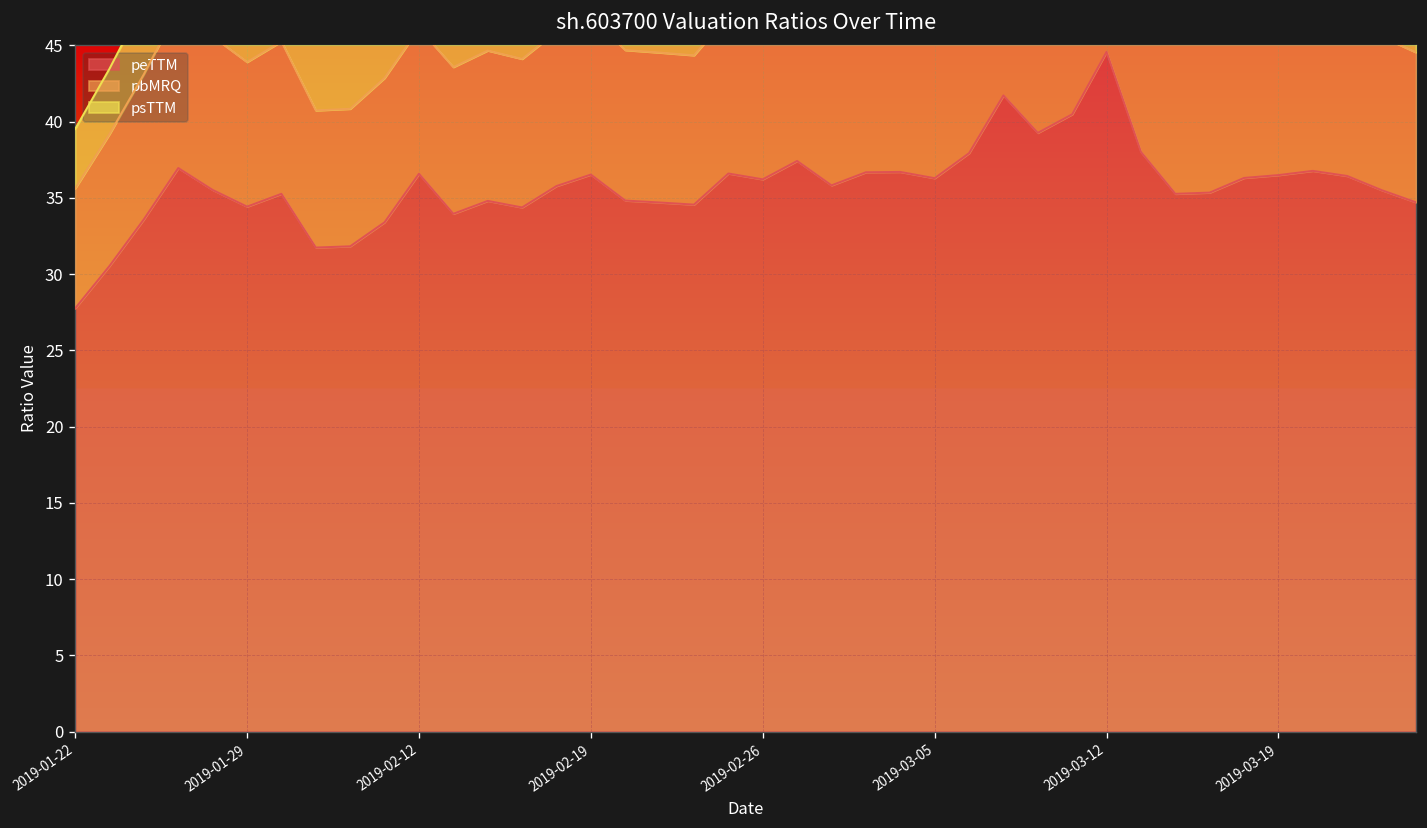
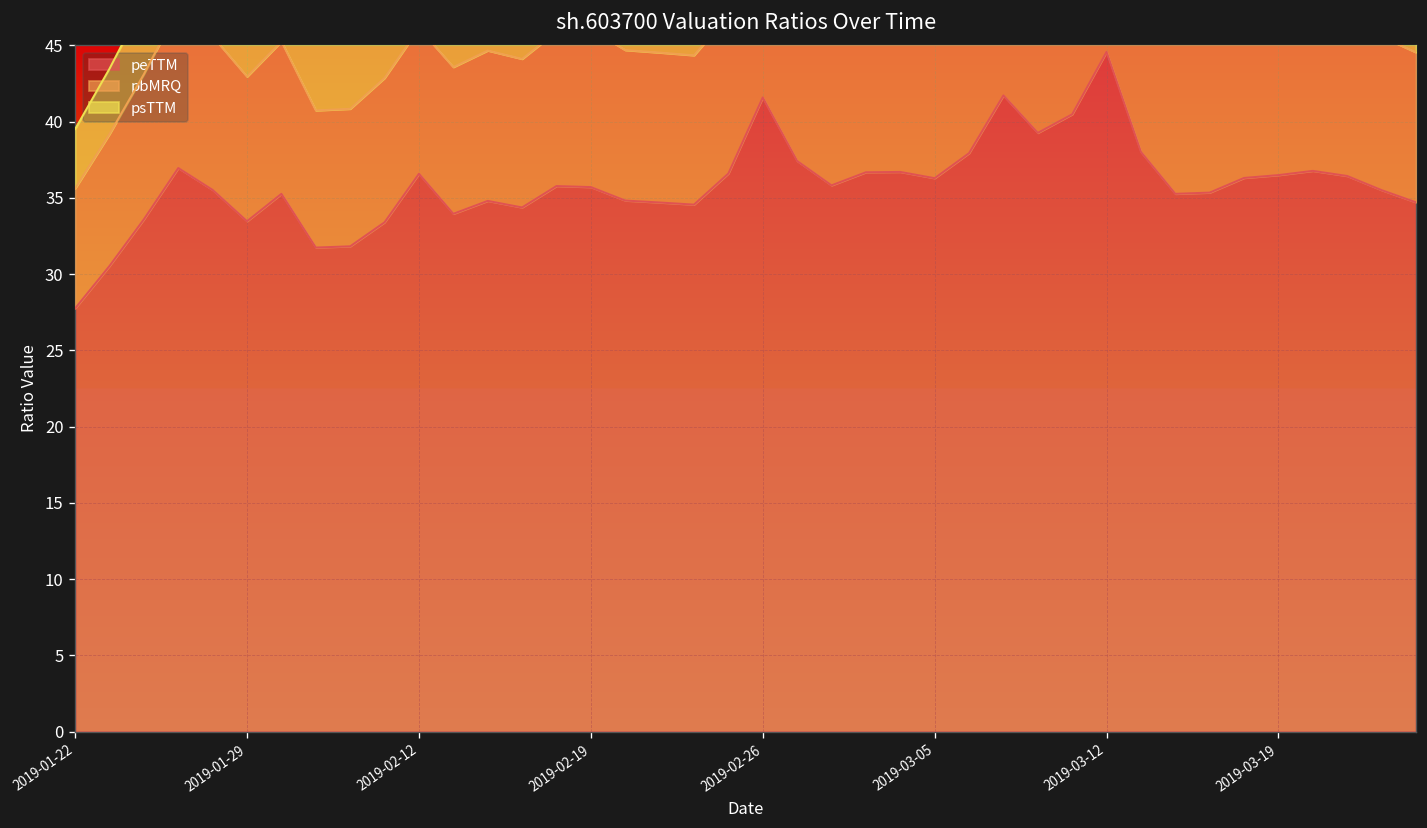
peTTM, 2019-01-29: 34.4 -> 33.5
peTTM, 2019-02-19: 36.5 -> 35.7
peTTM, 2019-02-26: 36.2 -> 41.6
